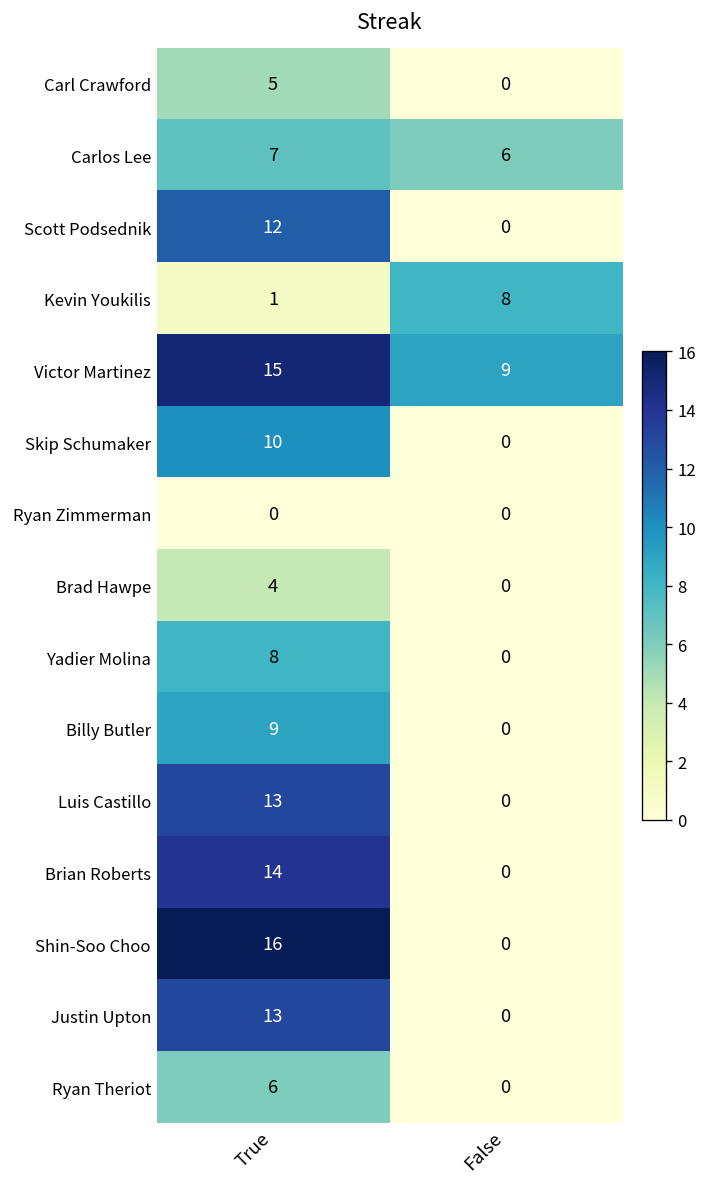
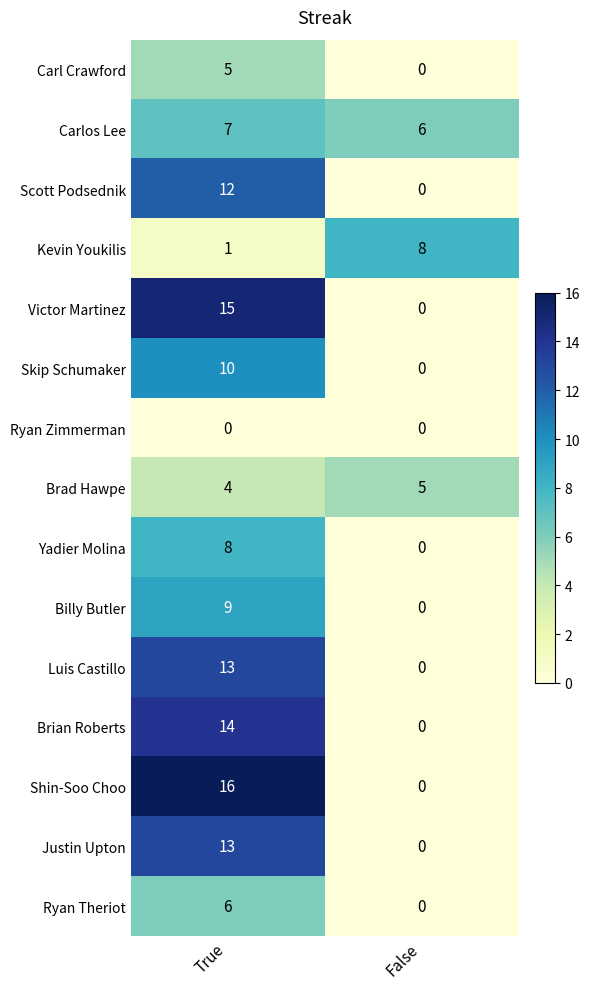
Victor Martinez, False: 9 -> 0
Brad Hawpe, False: 0 -> 5
